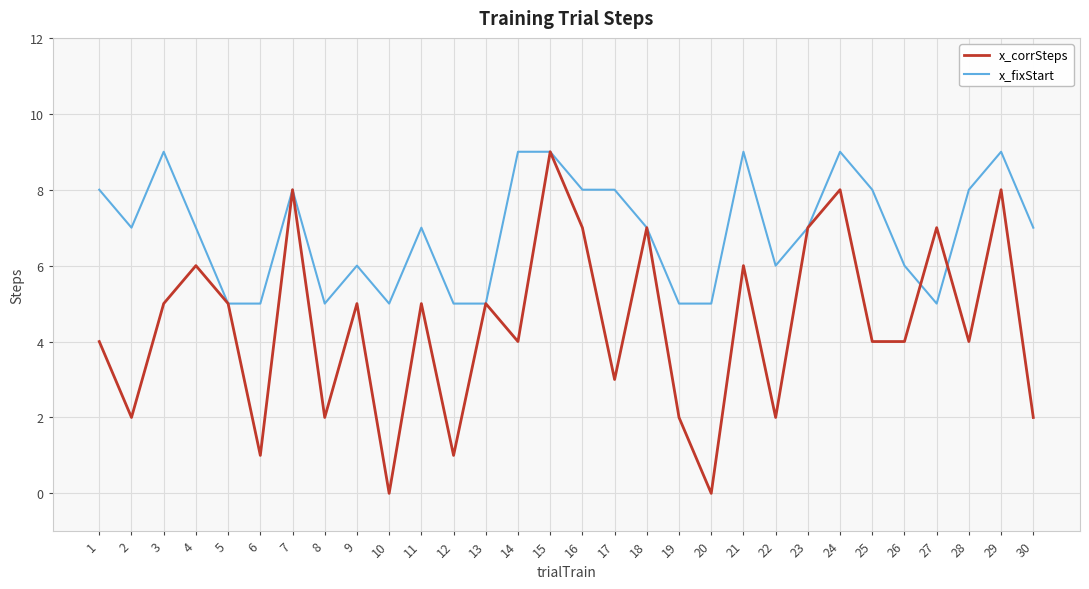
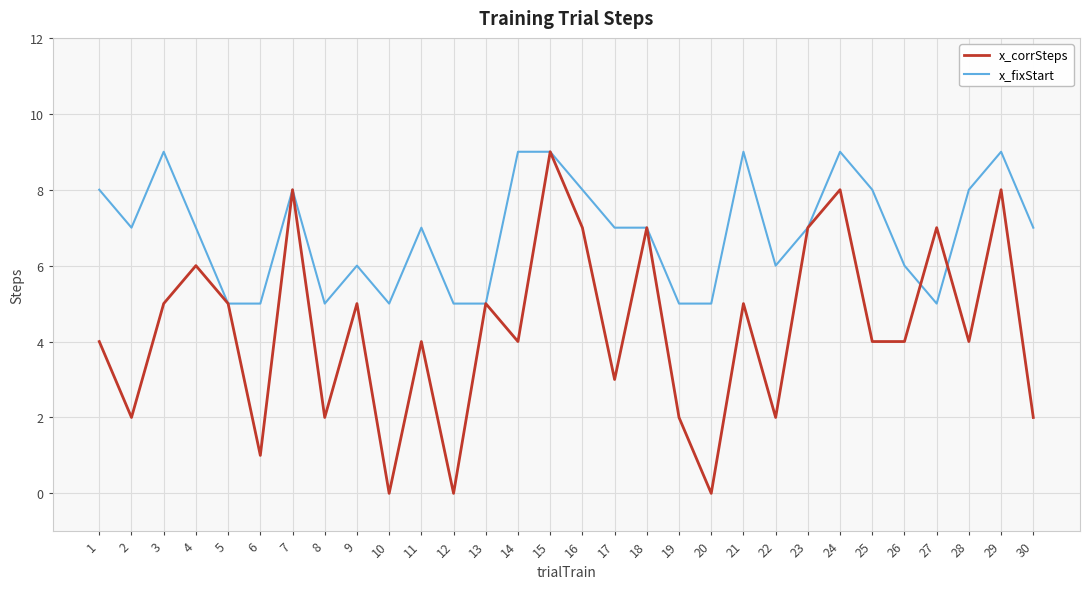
x_corrSteps, 11: 5 -> 4
x_corrSteps, 12: 1 -> 0
x_fixStart, 17: 8 -> 7
x_corrSteps, 21: 6 -> 5
